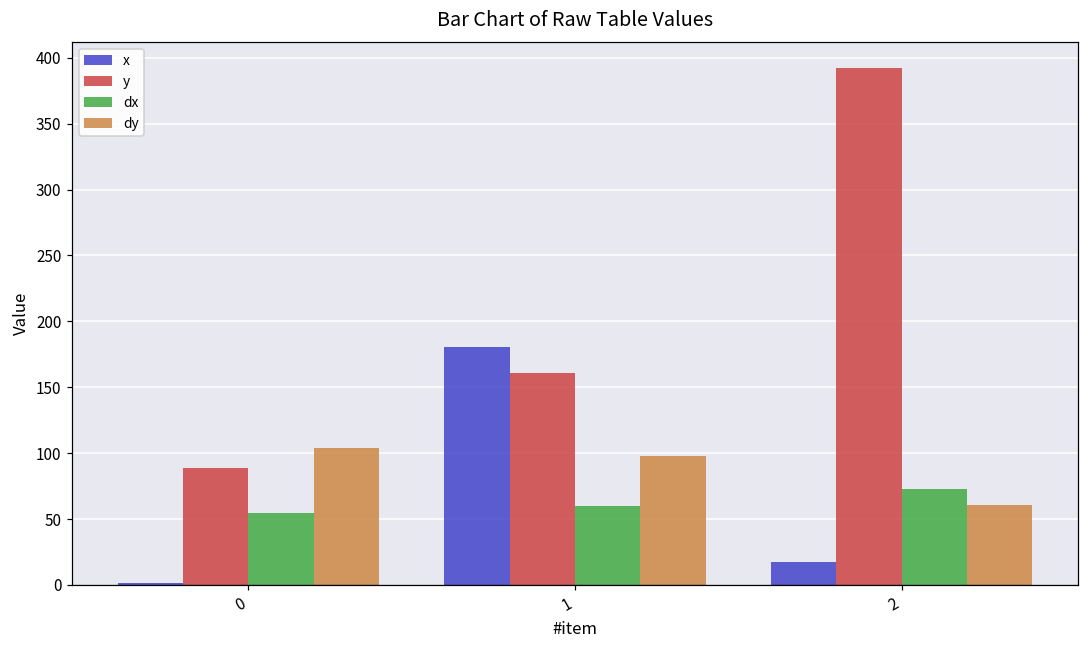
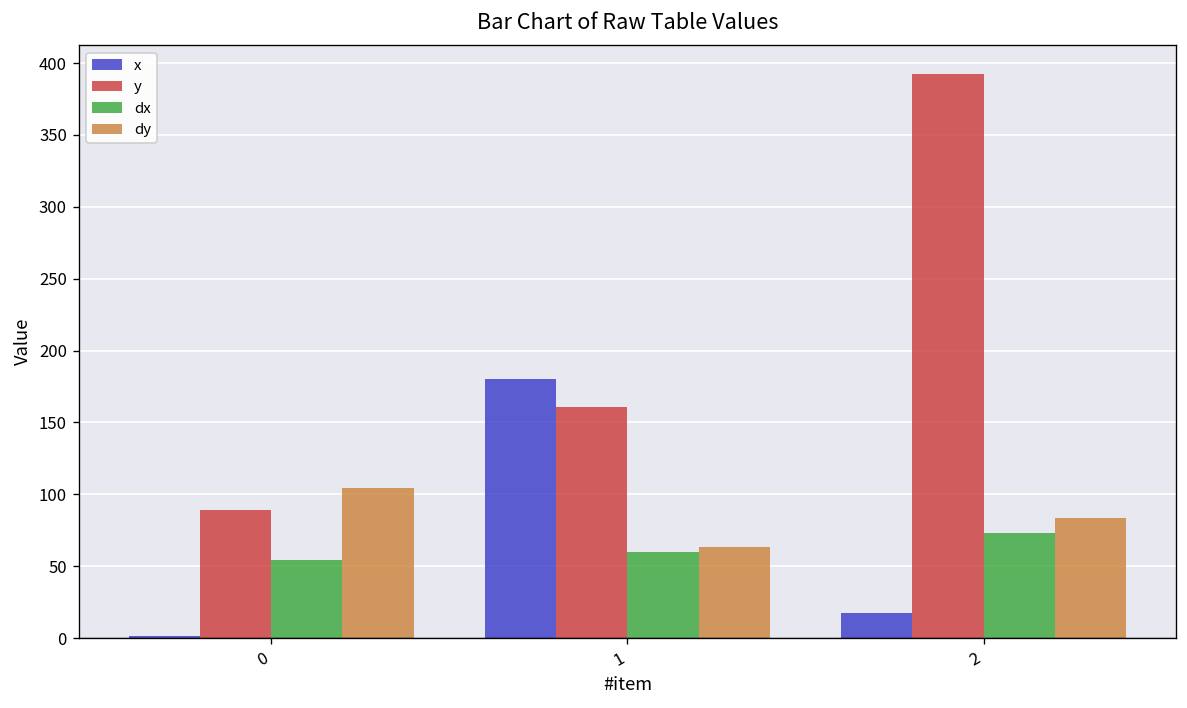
dy, 1: 98 -> 64
dy, 2: 61 -> 84
